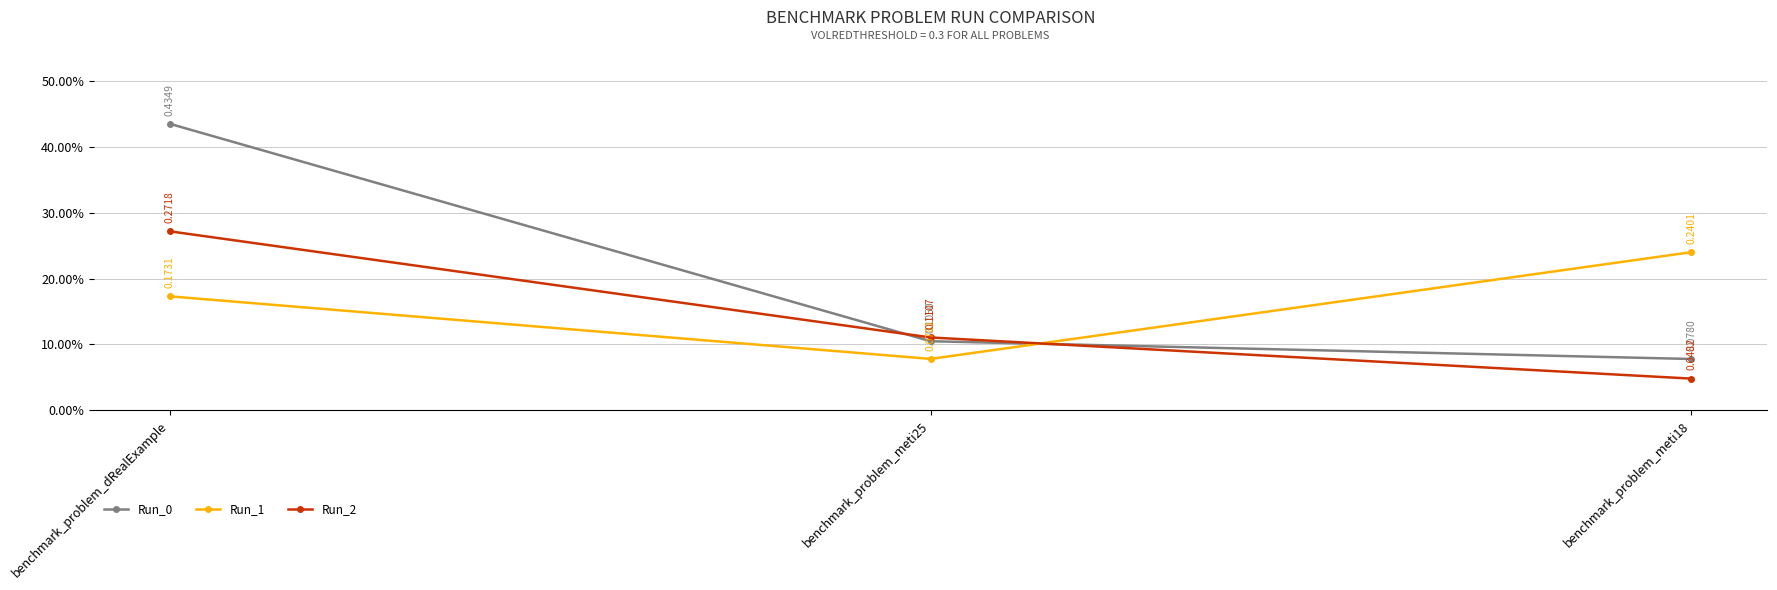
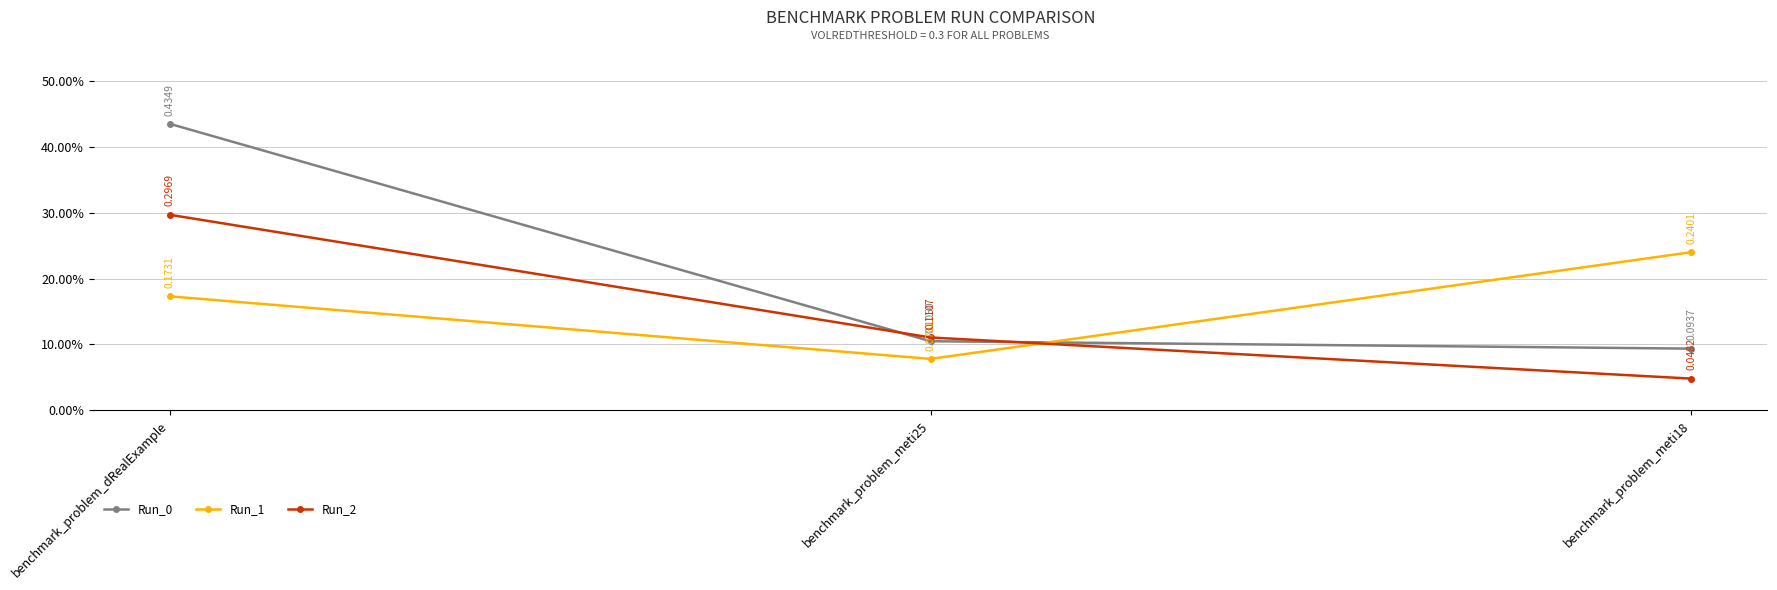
Run_2, benchmark_problem_dRealExample: 0.2718 -> 0.2969
Run_0, benchmark_problem_meti18: 0.0780 -> 0.0937
